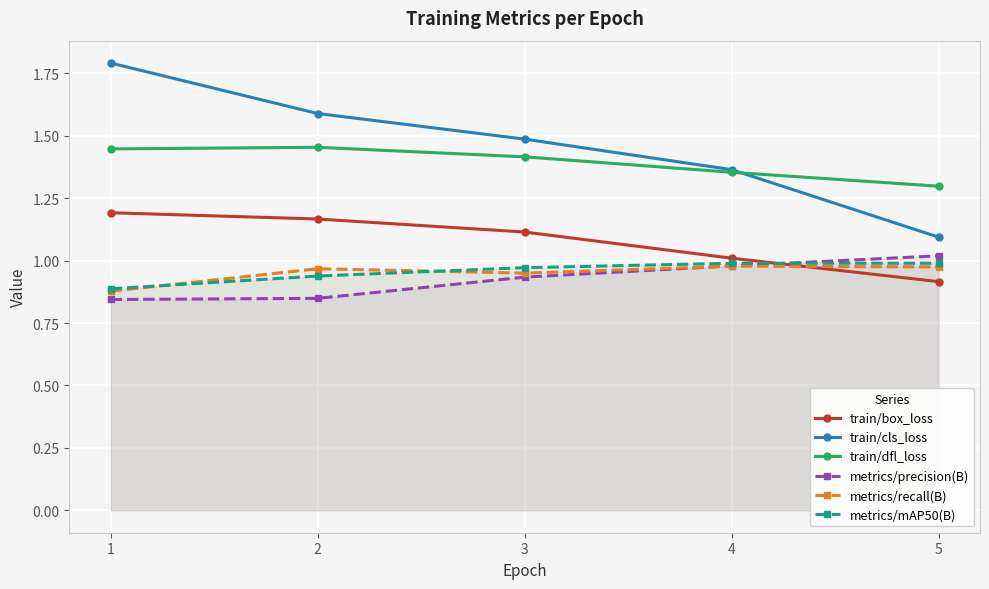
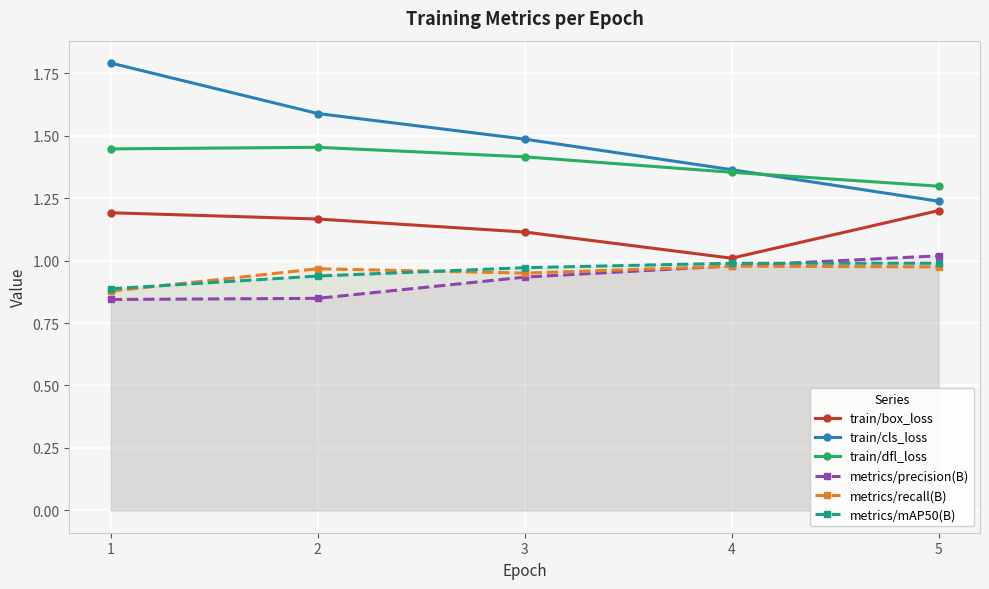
train/box_loss, 5: 0.92 -> 1.20
train/cls_loss, 5: 1.09 -> 1.24
